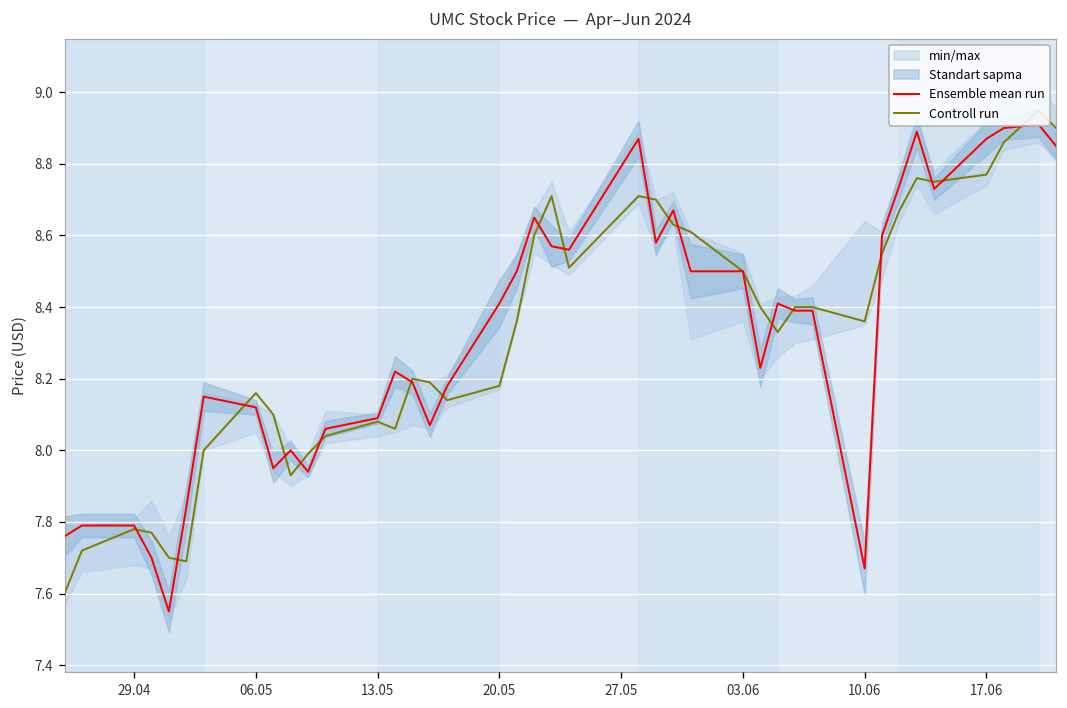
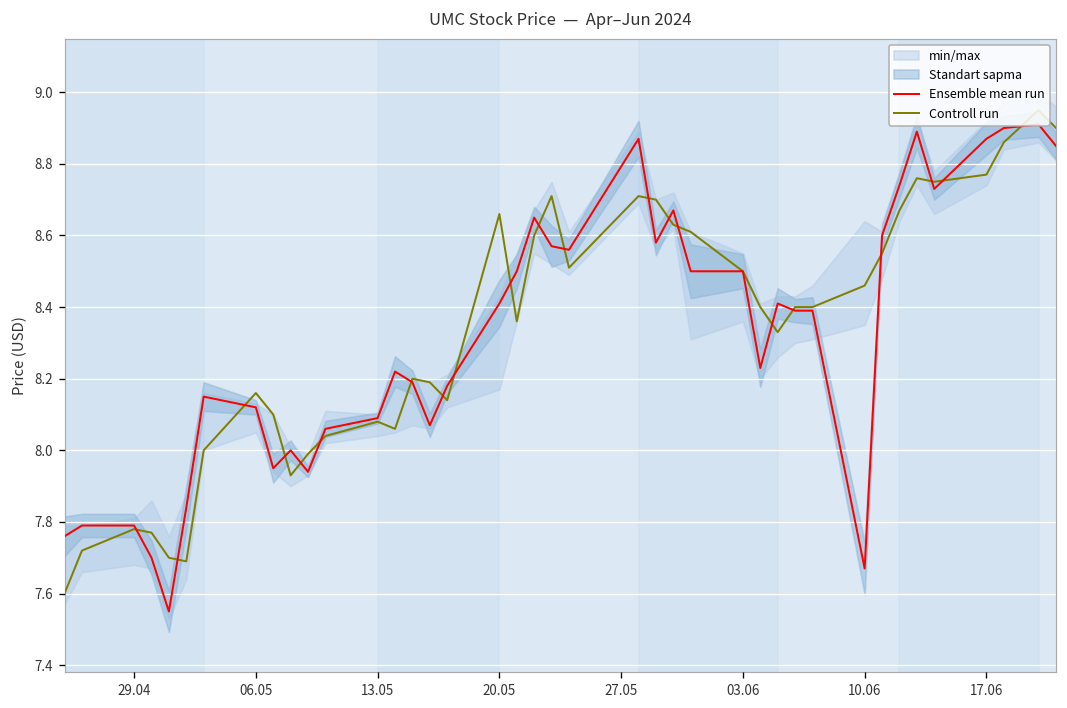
Controll run, 20.05: 8.18 -> 8.66
Controll run, 10.06: 8.36 -> 8.46
